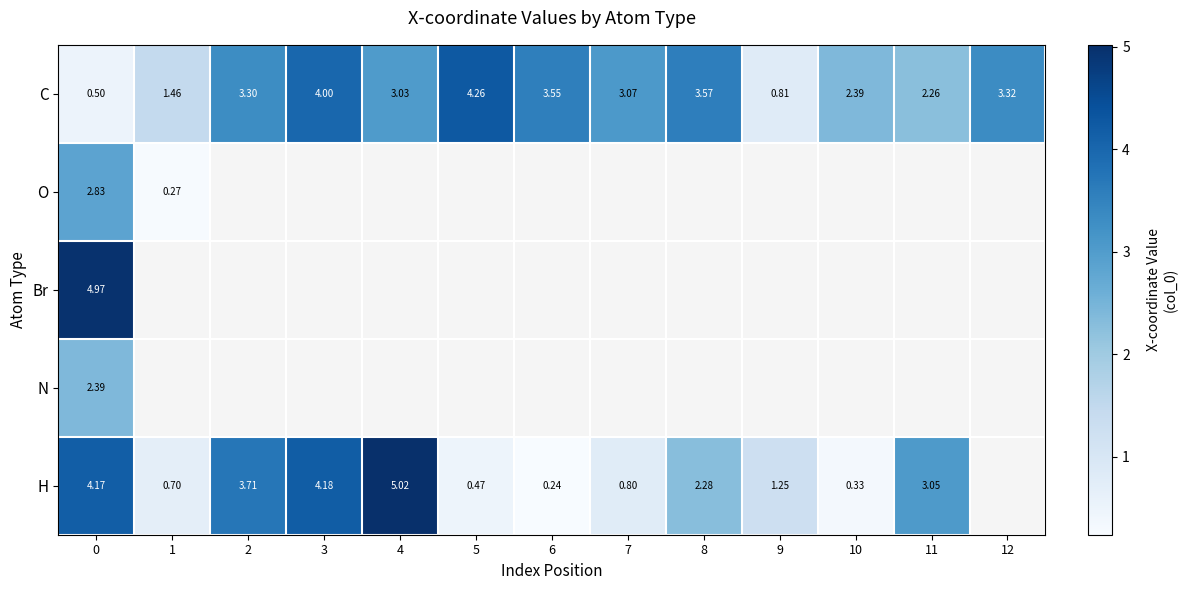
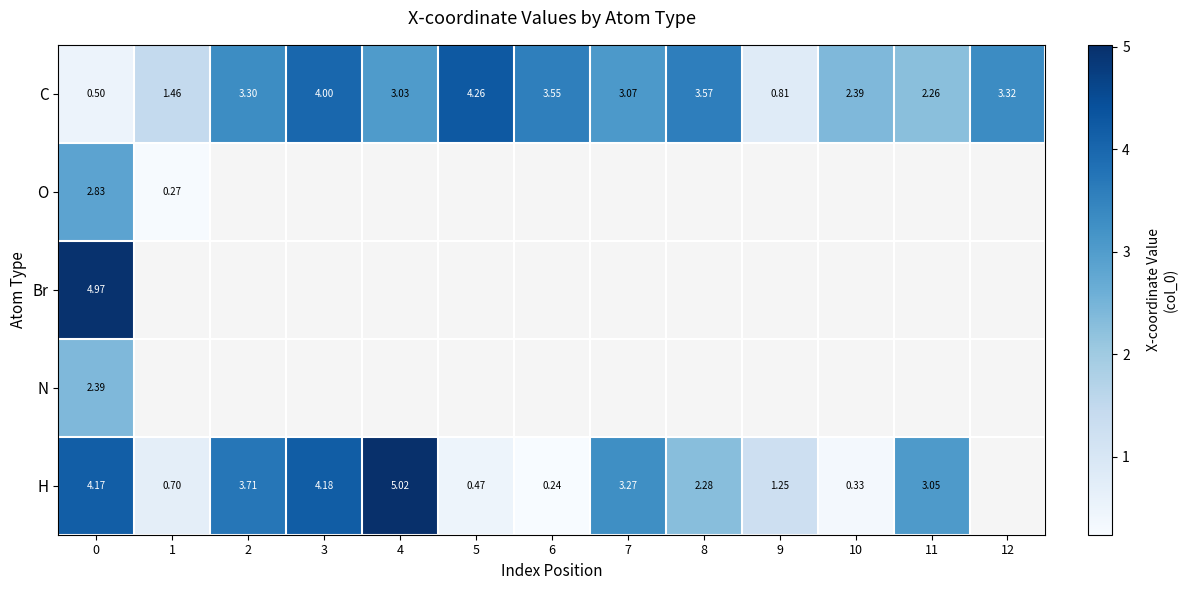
H, 7: 0.80 -> 3.27
